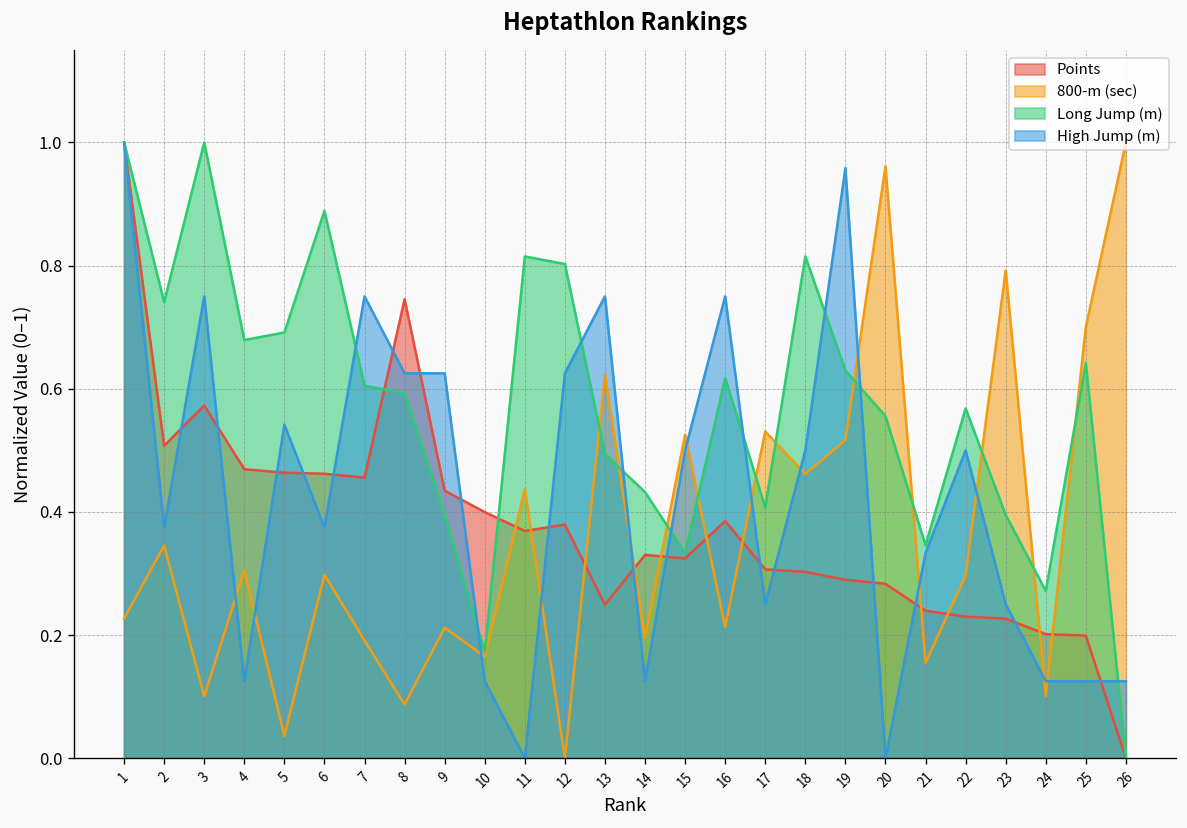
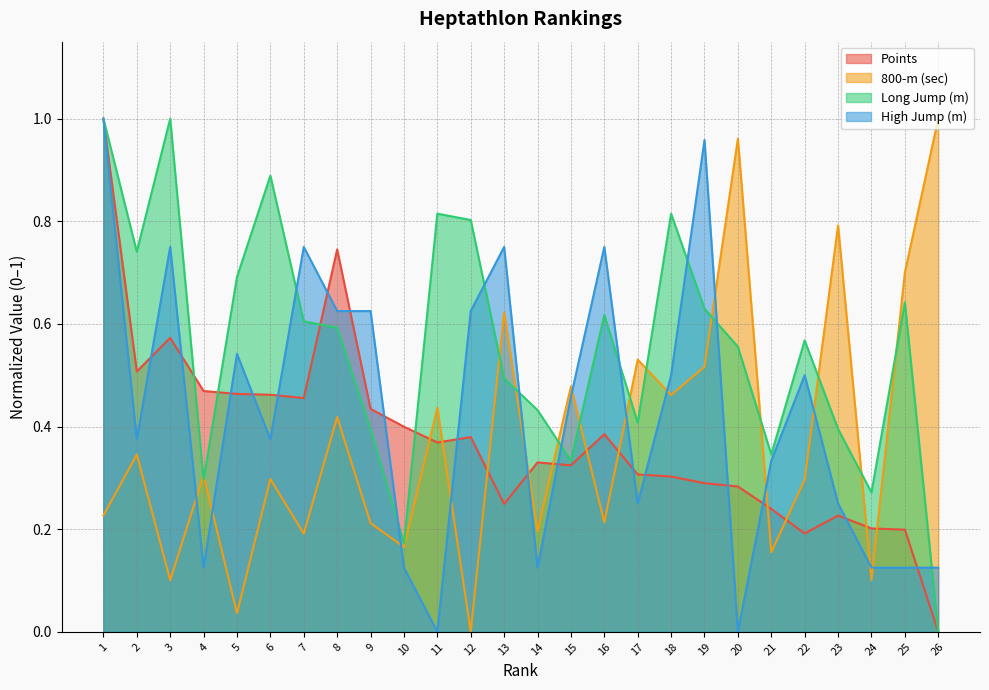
Long Jump (m), 4: 0.68 -> 0.30
800-m (sec), 8: 0.09 -> 0.42
800-m (sec), 15: 0.53 -> 0.48
High Jump (m), 15: 0.50 -> 0.46
Points, 22: 0.23 -> 0.19
